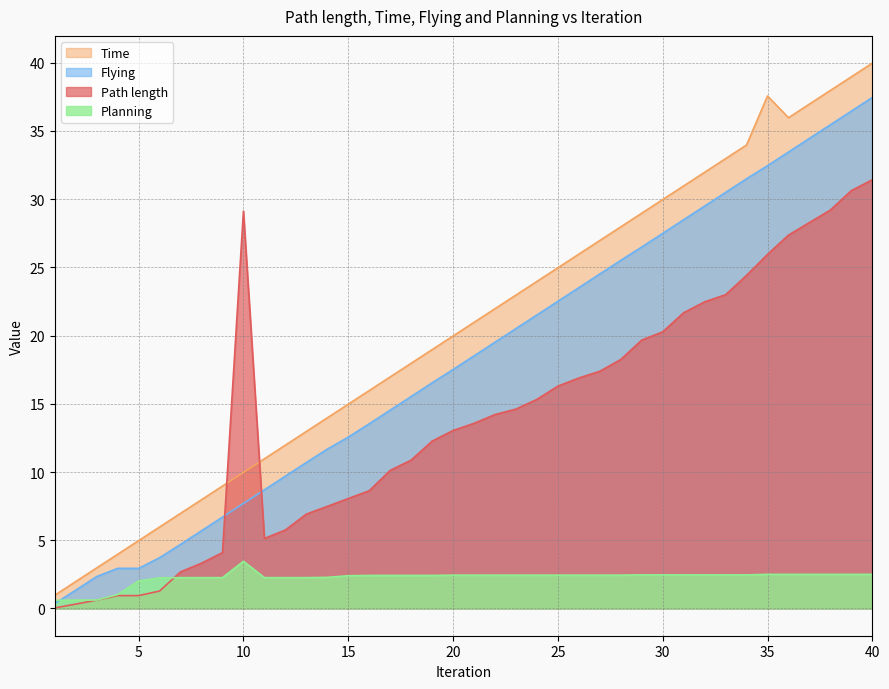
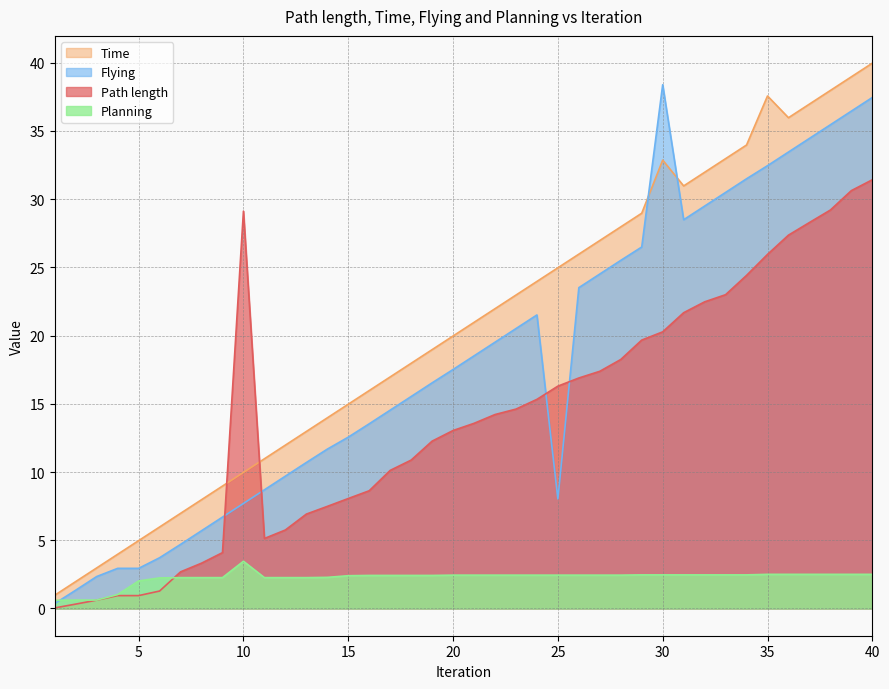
Flying, 25: 22.5 -> 8.0
Time, 30: 30.0 -> 32.9
Flying, 30: 27.5 -> 38.4
